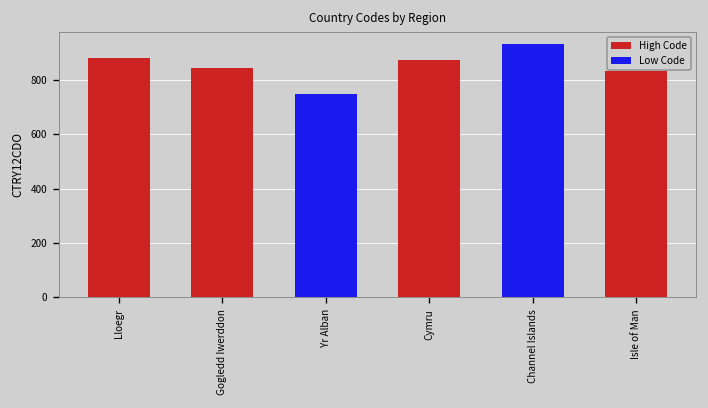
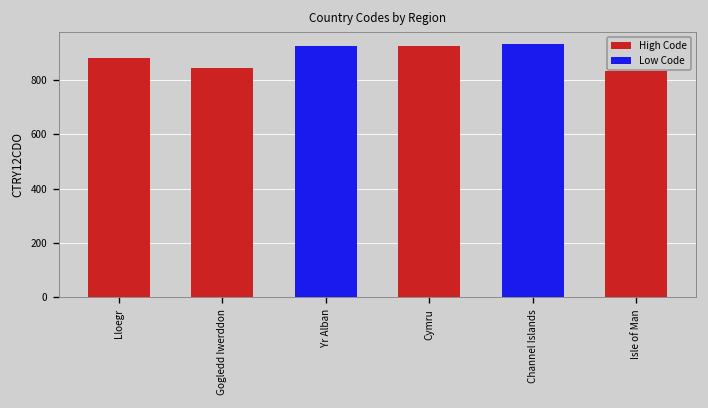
Yr Alban: 750 -> 920
Cymru: 870 -> 920
